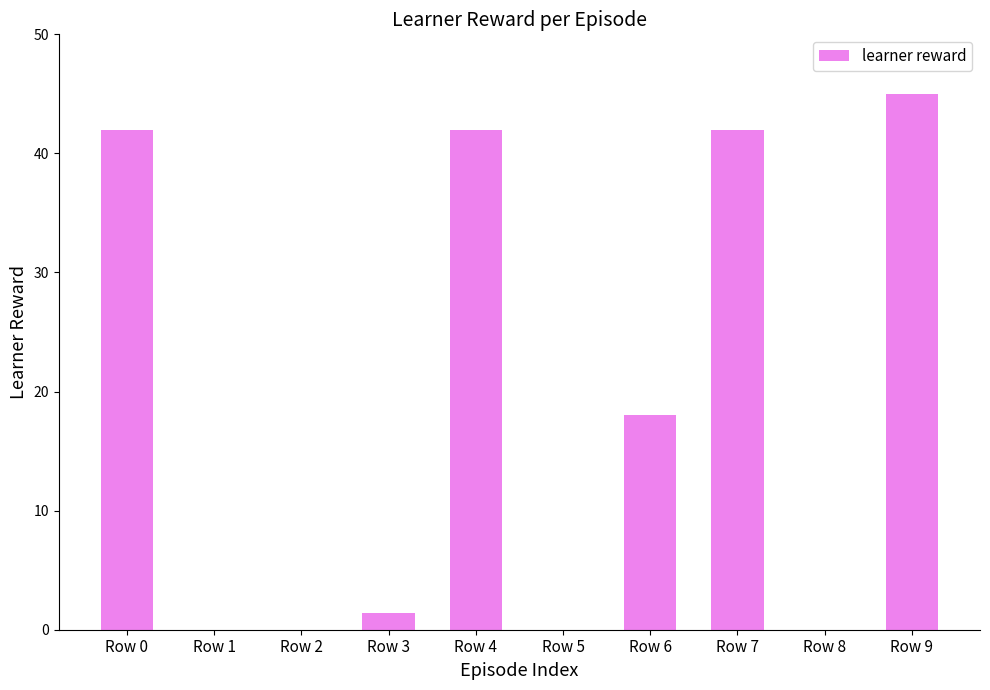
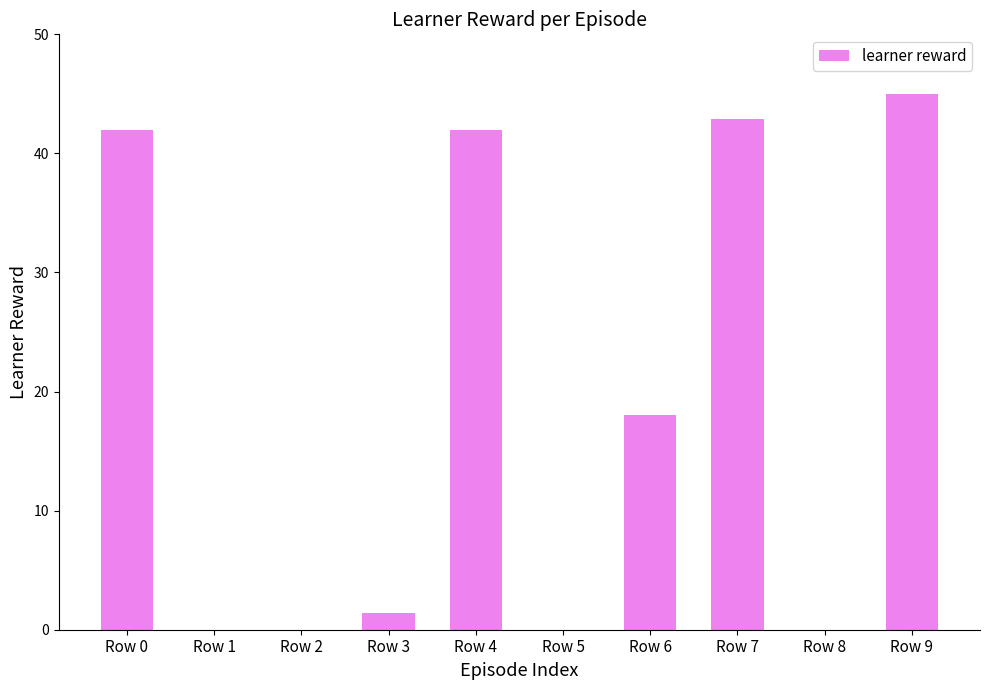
Row 7: 42.0 -> 42.9
